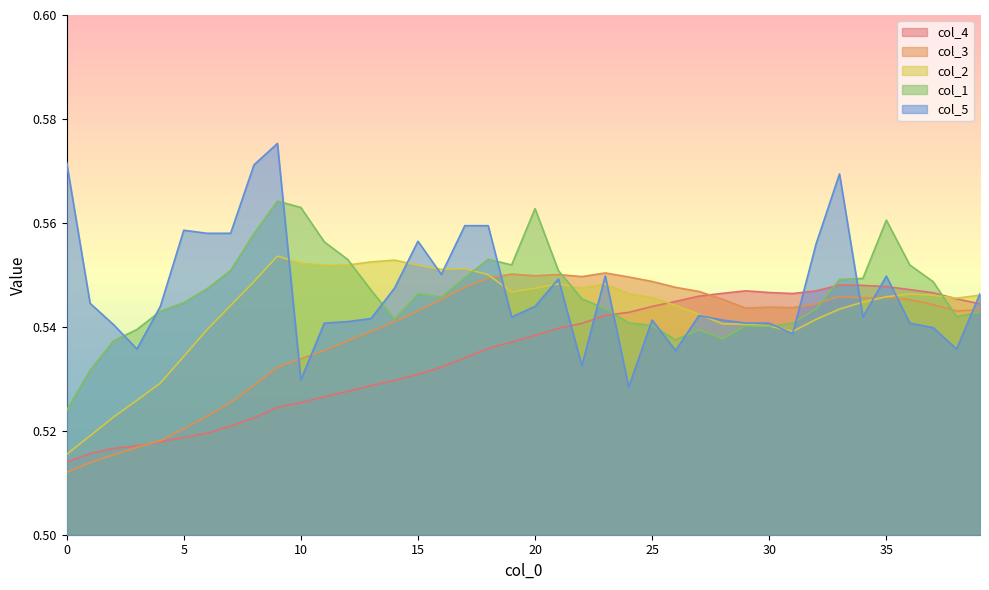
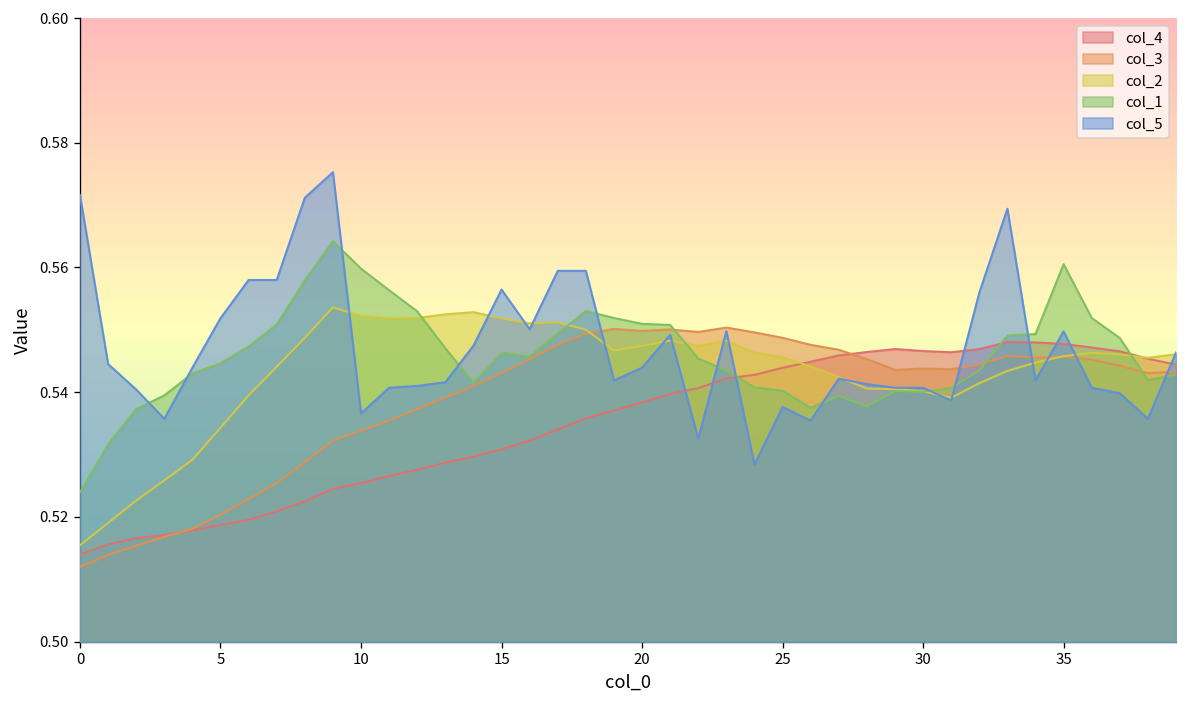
col_5, 5: 0.559 -> 0.552
col_1, 10: 0.563 -> 0.560
col_5, 10: 0.530 -> 0.537
col_1, 20: 0.563 -> 0.551
col_5, 25: 0.541 -> 0.538
